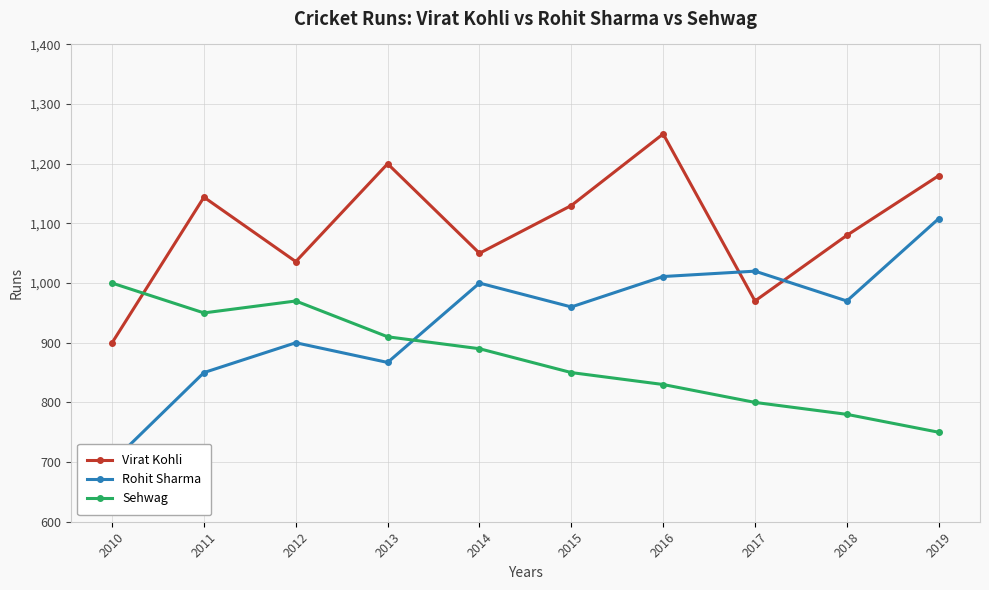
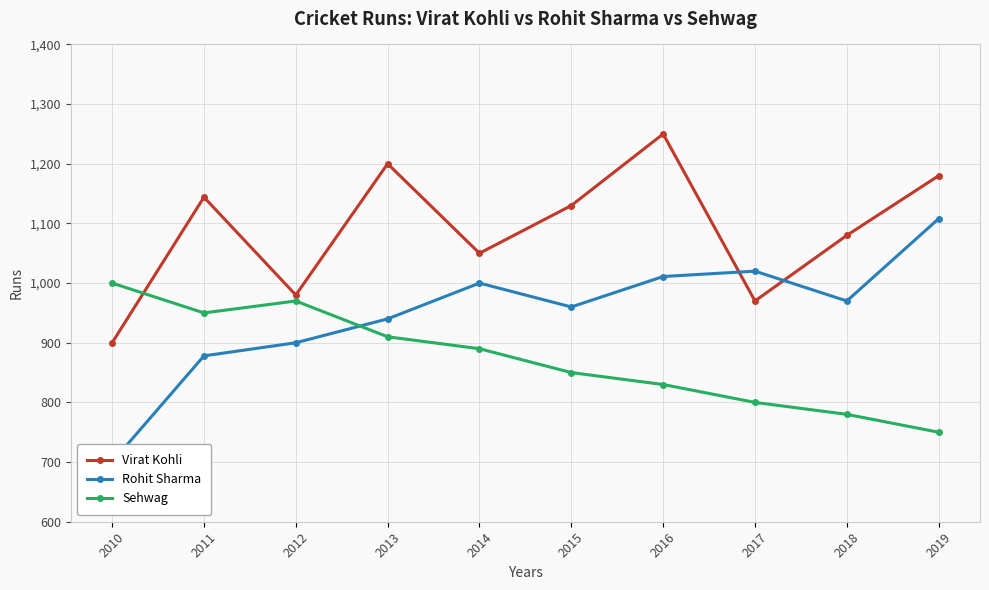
Rohit Sharma, 2011: 850 -> 880
Virat Kohli, 2012: 1,040 -> 980
Rohit Sharma, 2013: 870 -> 940
